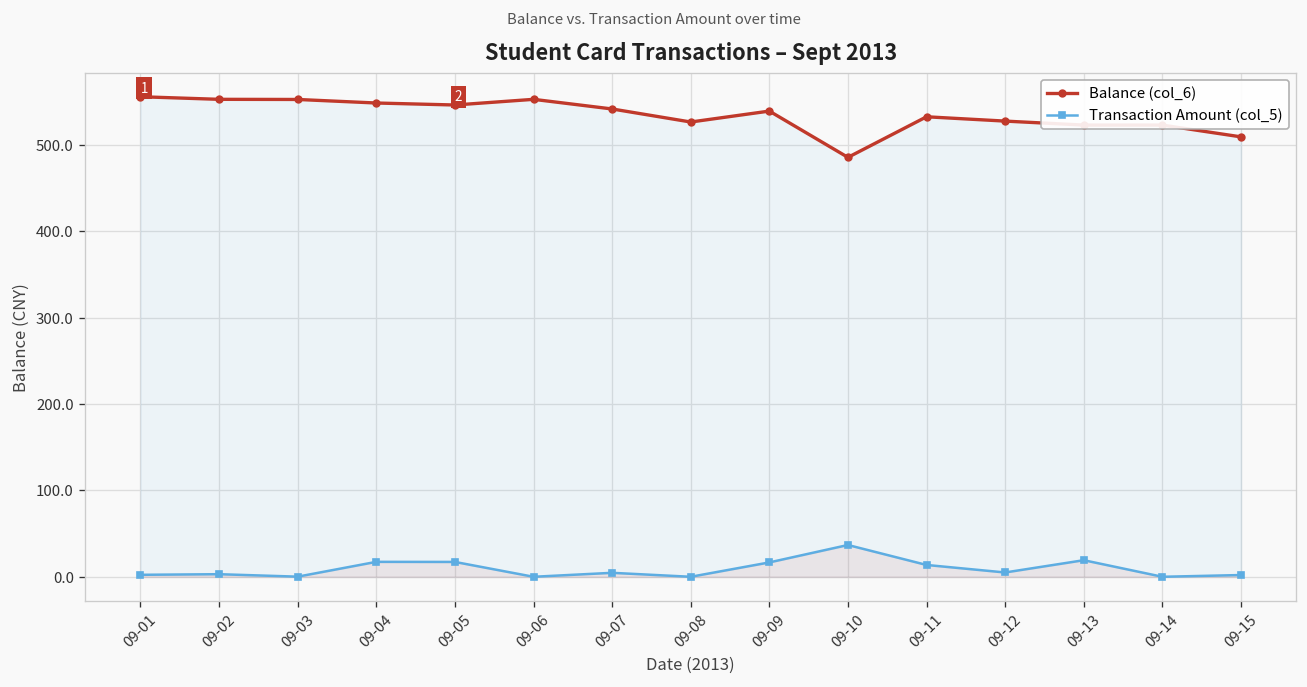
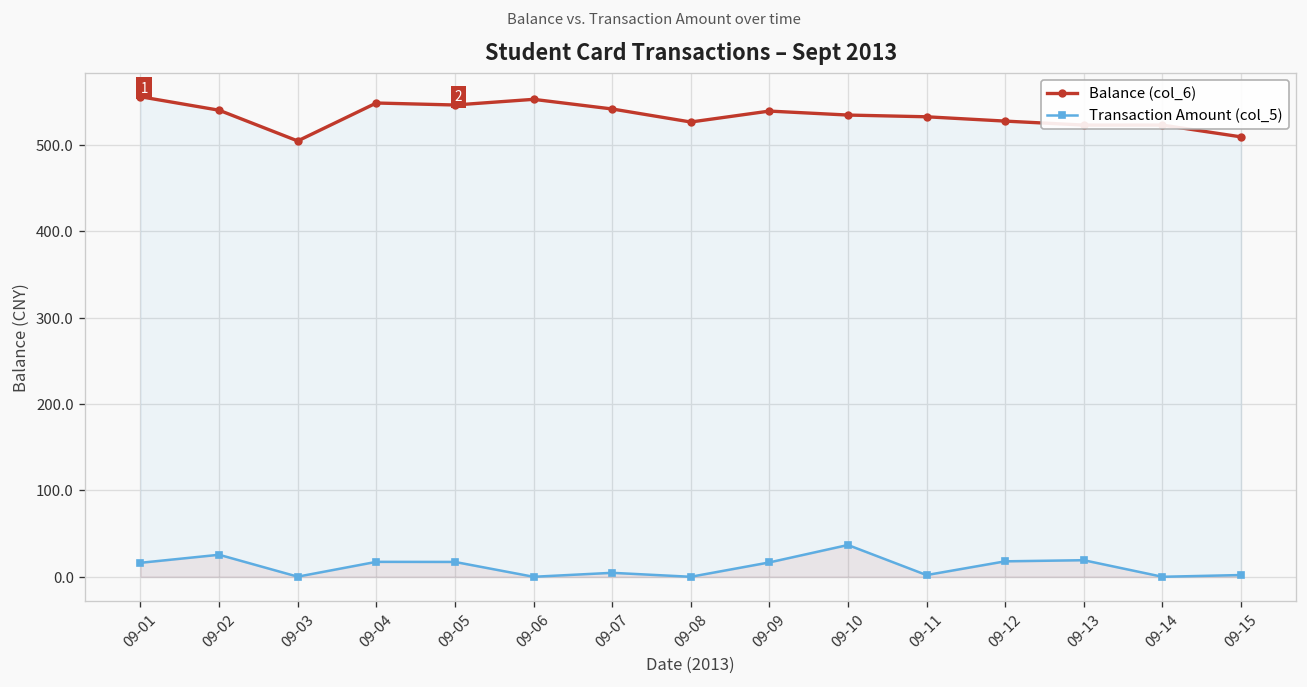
Transaction Amount (col_5), 09-01: 0 -> 20
Balance (col_6), 09-02: 550 -> 540
Transaction Amount (col_5), 09-02: 0 -> 30
Balance (col_6), 09-03: 550 -> 500
Balance (col_6), 09-10: 490 -> 530
Transaction Amount (col_5), 09-11: 10 -> 0
Transaction Amount (col_5), 09-12: 10 -> 20
